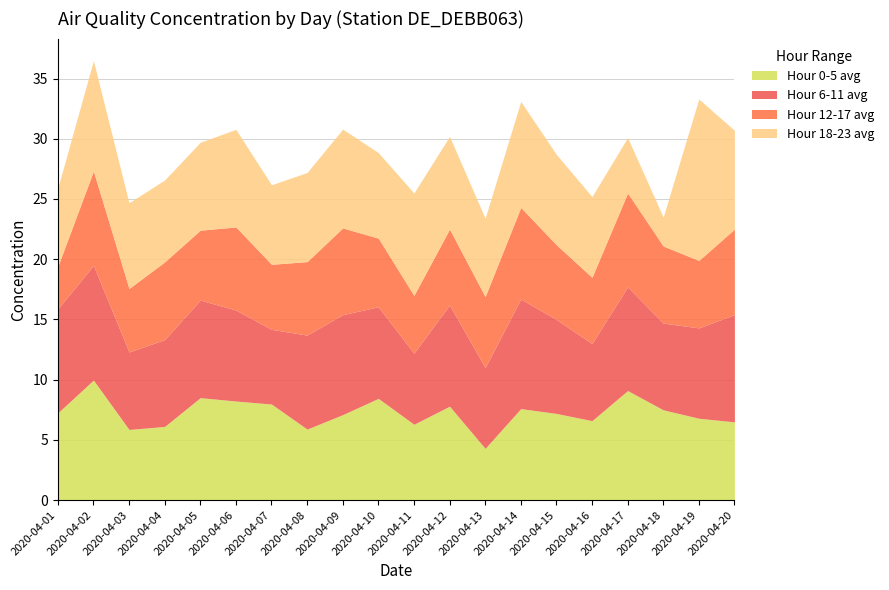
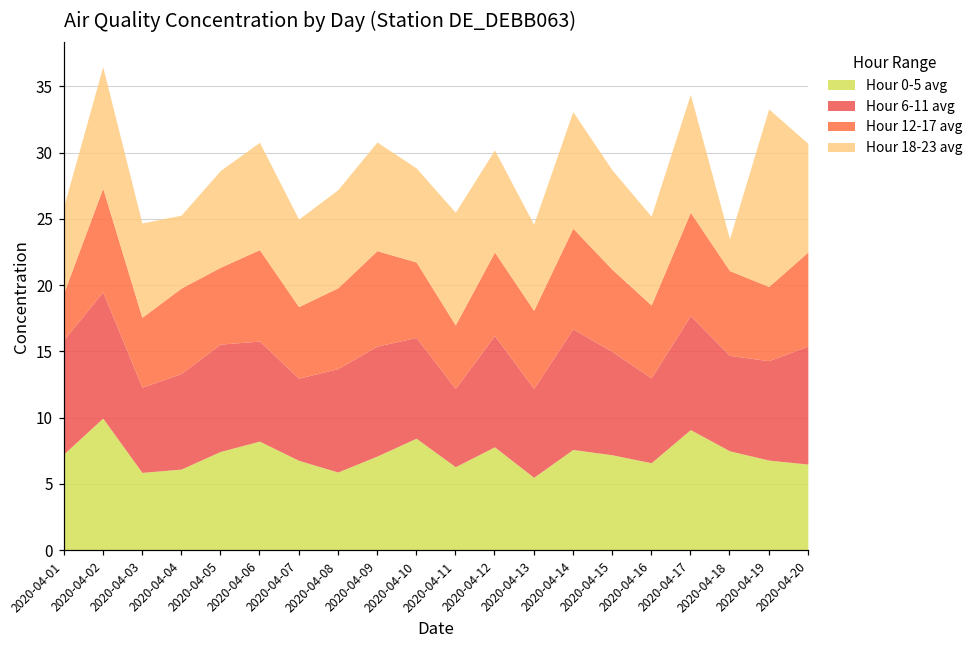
Hour 18-23 avg, 2020-04-04: 6.8 -> 5.5
Hour 0-5 avg, 2020-04-05: 8.5 -> 7.5
Hour 0-5 avg, 2020-04-07: 8.0 -> 6.8
Hour 0-5 avg, 2020-04-13: 4.3 -> 5.5
Hour 18-23 avg, 2020-04-17: 4.6 -> 8.9
